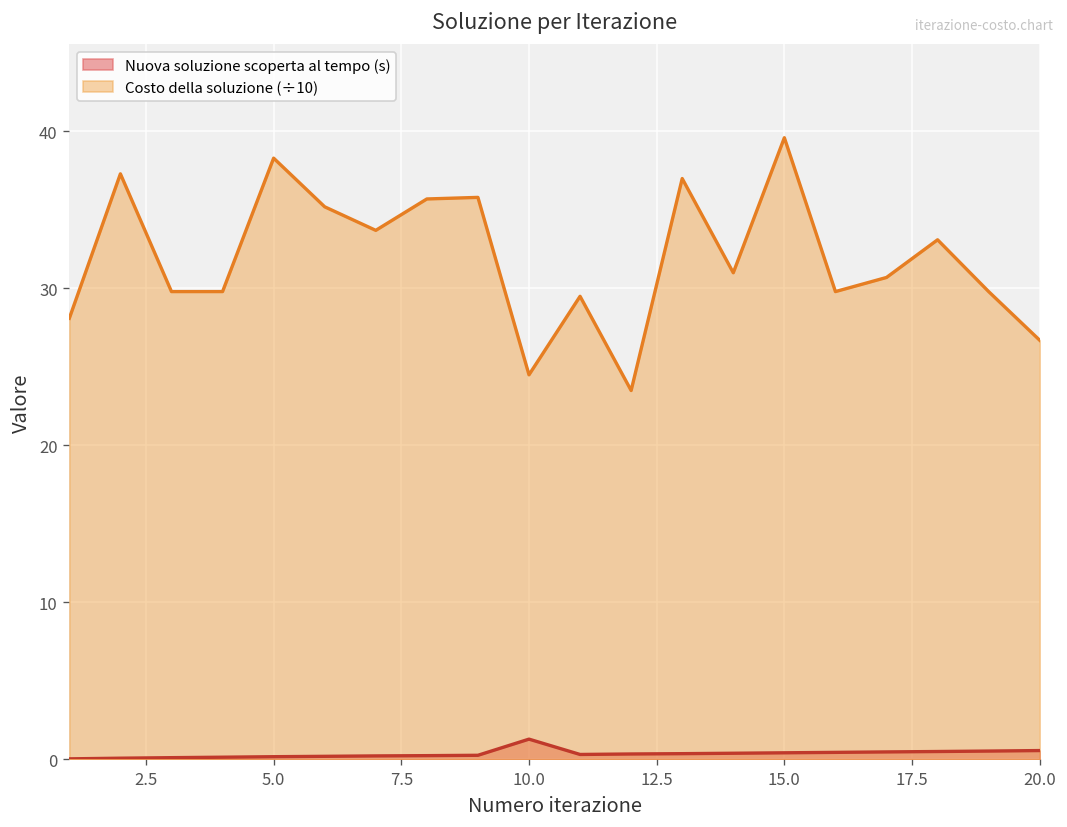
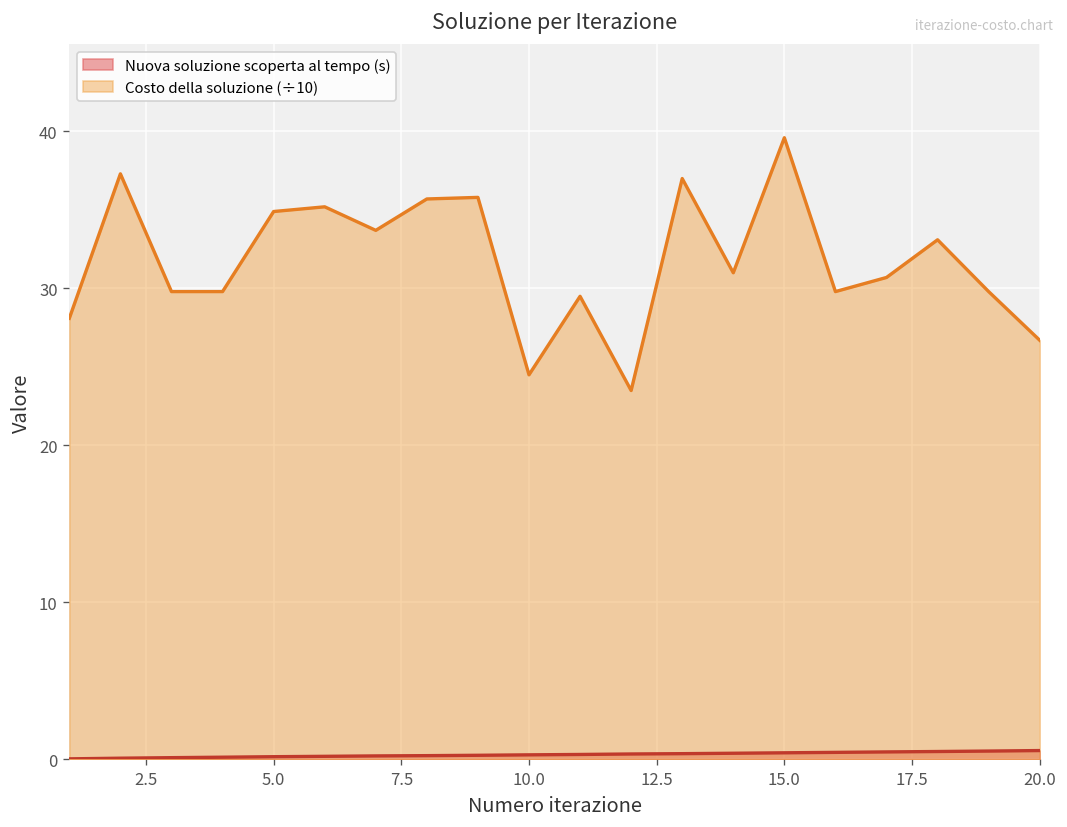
Costo della soluzione (÷10), 5.0: 38.3 -> 34.9
Nuova soluzione scoperta al tempo (s), 10.0: 1.3 -> 0.3
